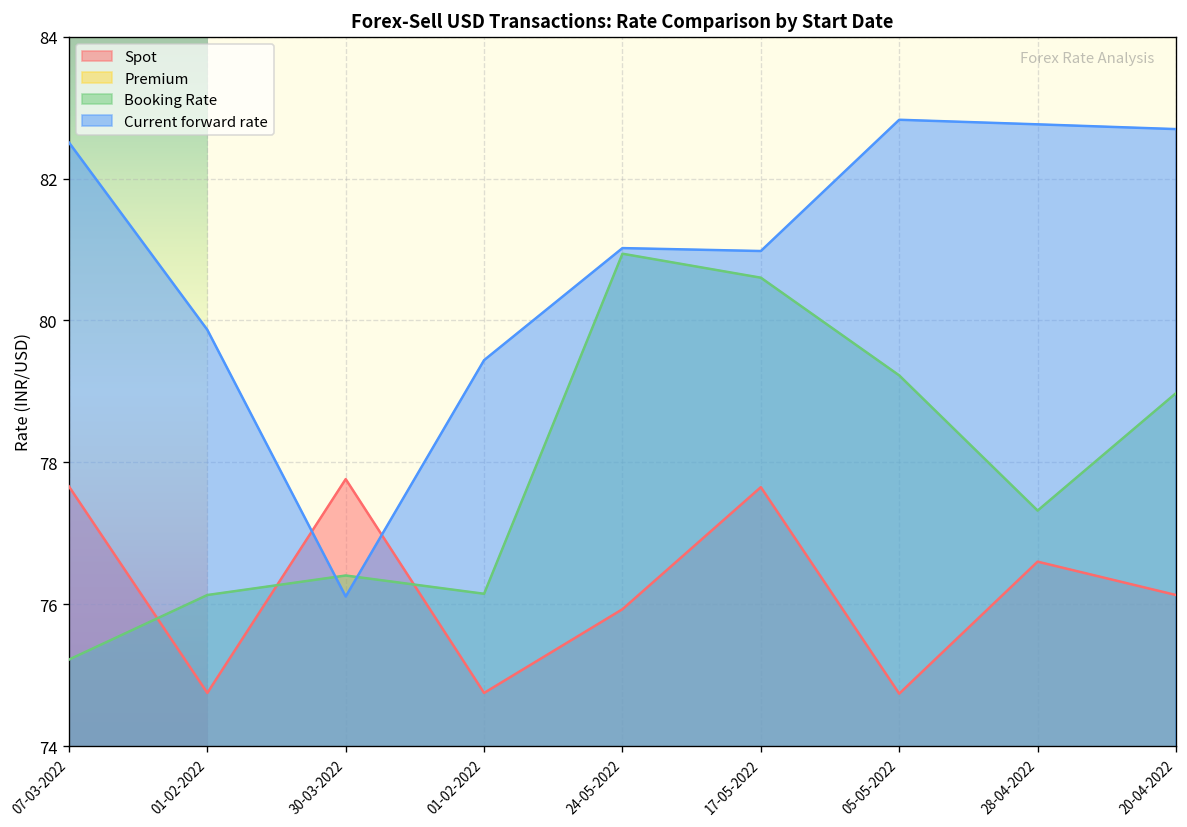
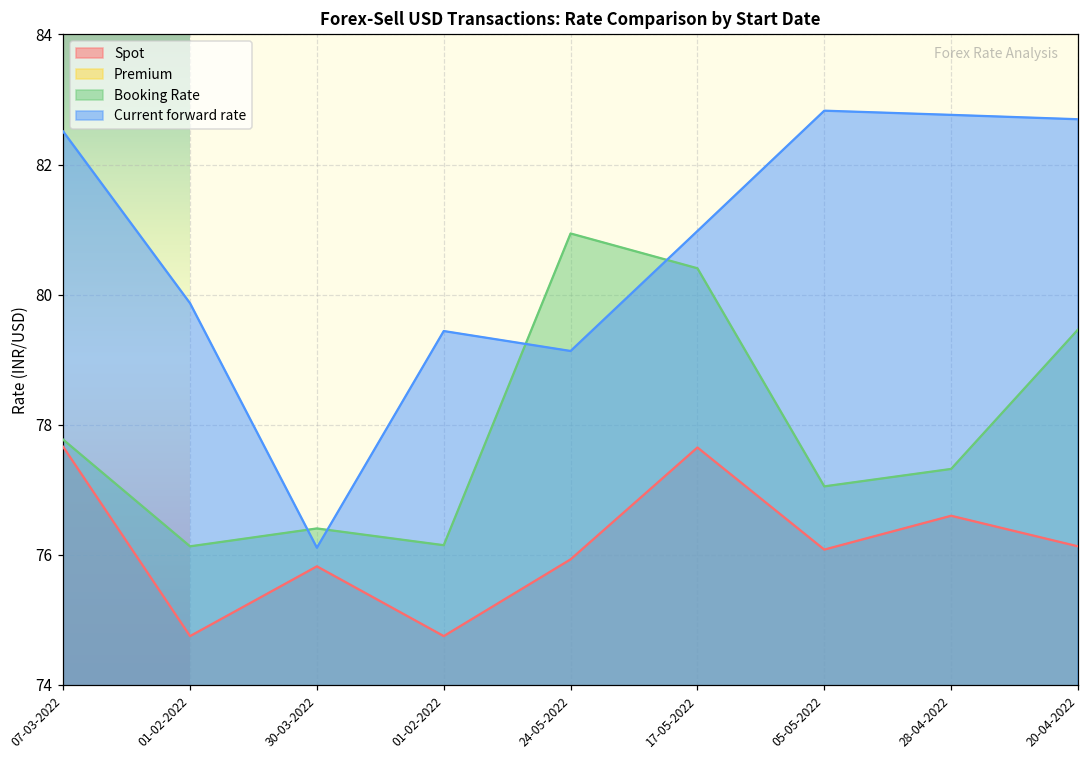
Booking Rate, 07-03-2022: 75.2 -> 77.8
Spot, 30-03-2022: 77.8 -> 75.8
Current forward rate, 24-05-2022: 81.0 -> 79.1
Booking Rate, 17-05-2022: 80.6 -> 80.4
Spot, 05-05-2022: 74.7 -> 76.1
Booking Rate, 05-05-2022: 79.2 -> 77.1
Booking Rate, 20-04-2022: 79.0 -> 79.5
